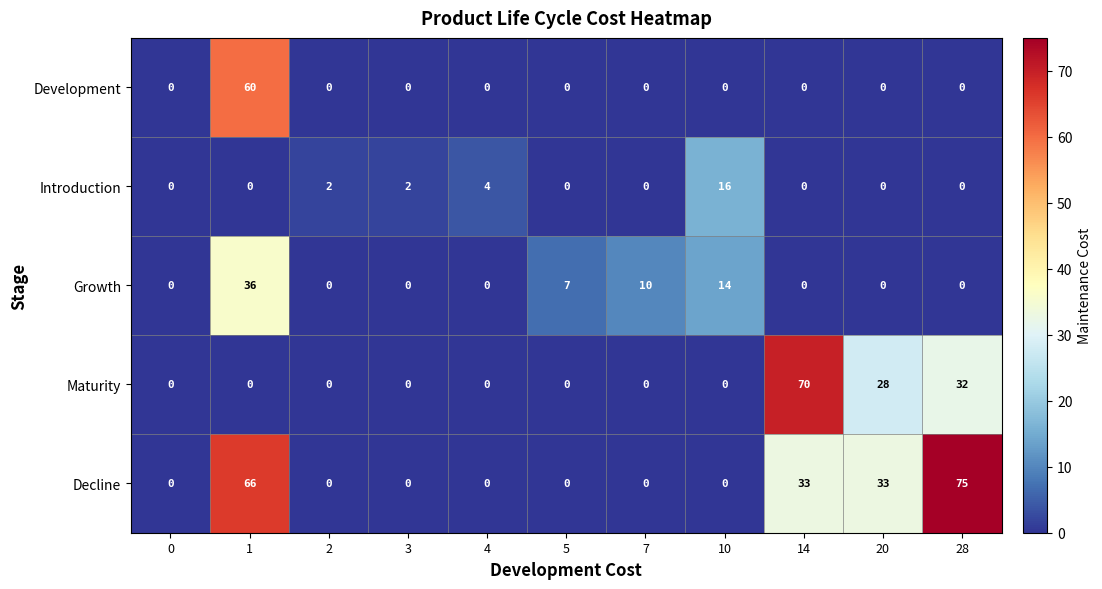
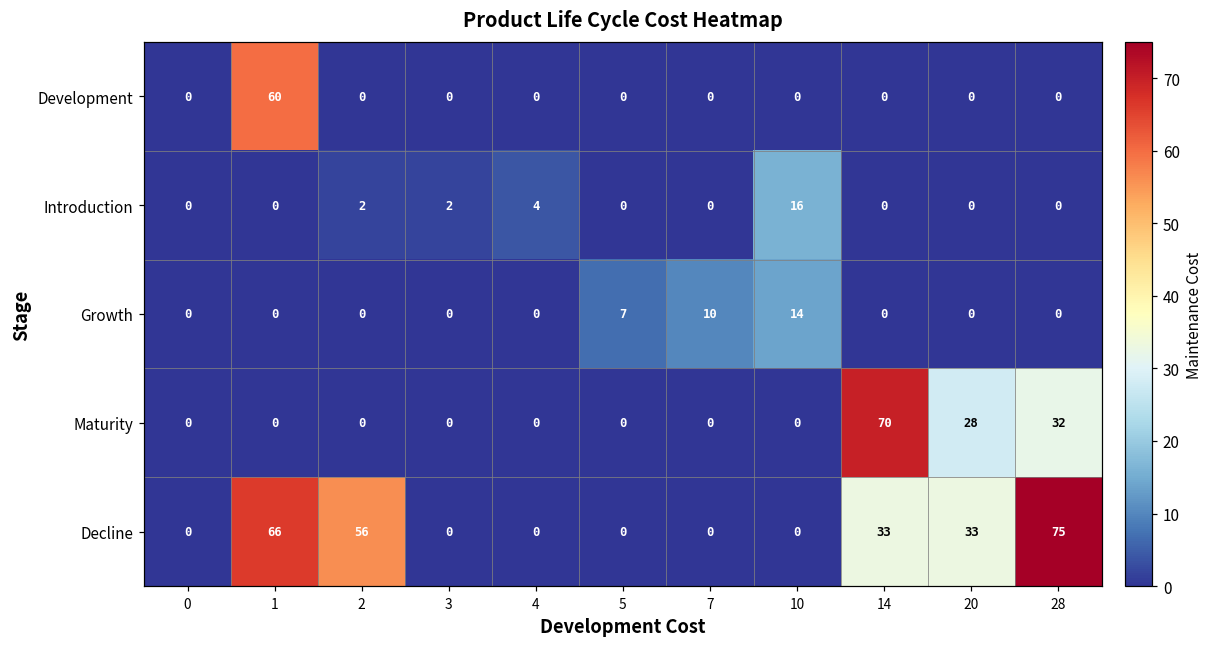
Growth, 1: 36 -> 0
Decline, 2: 0 -> 56
